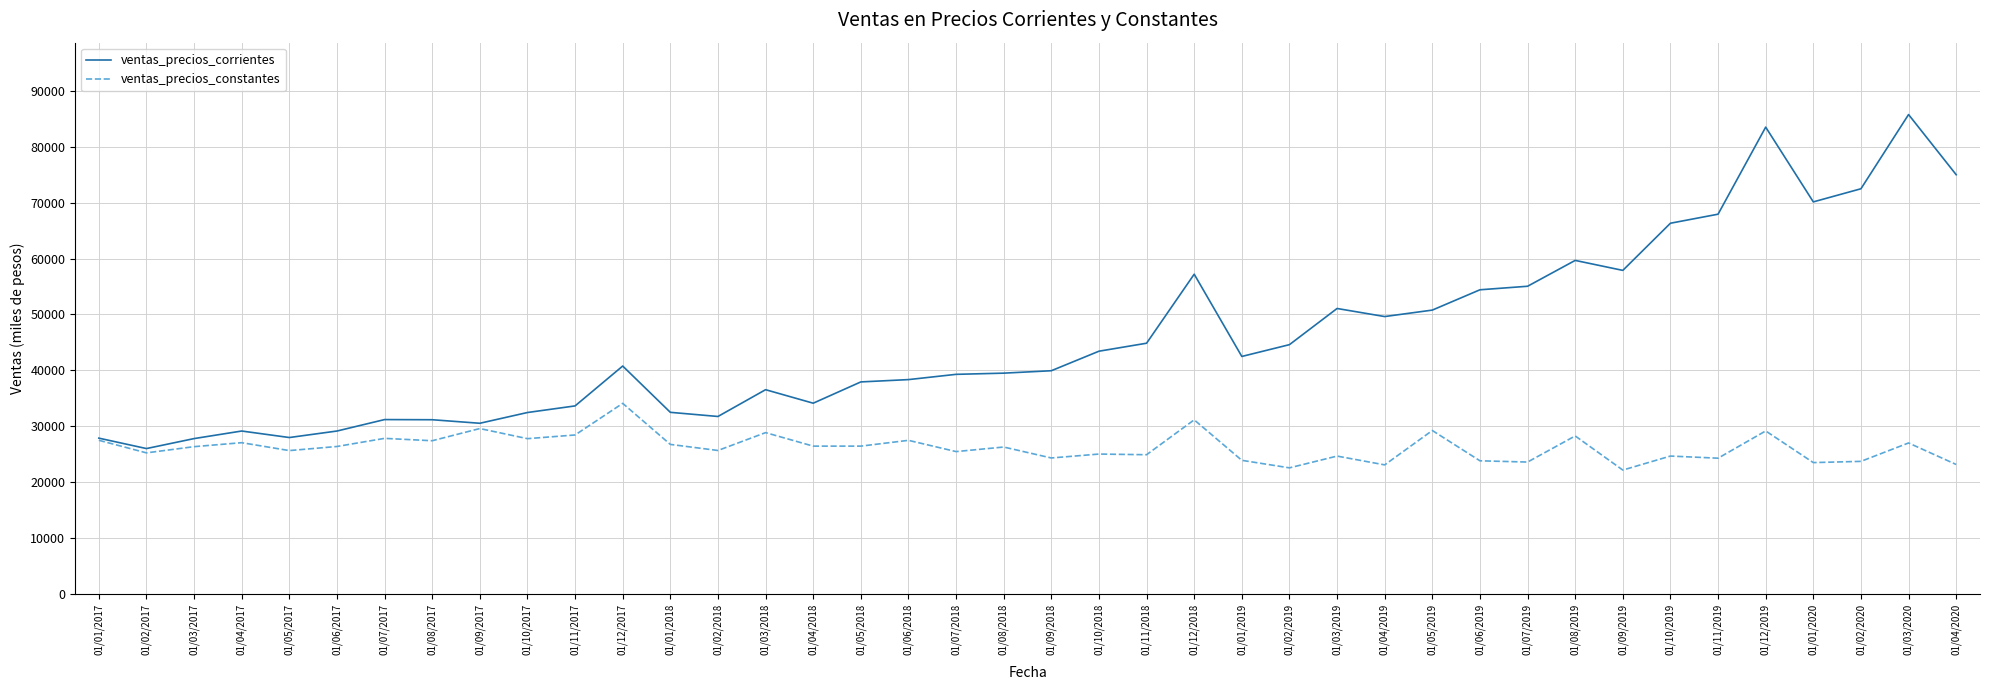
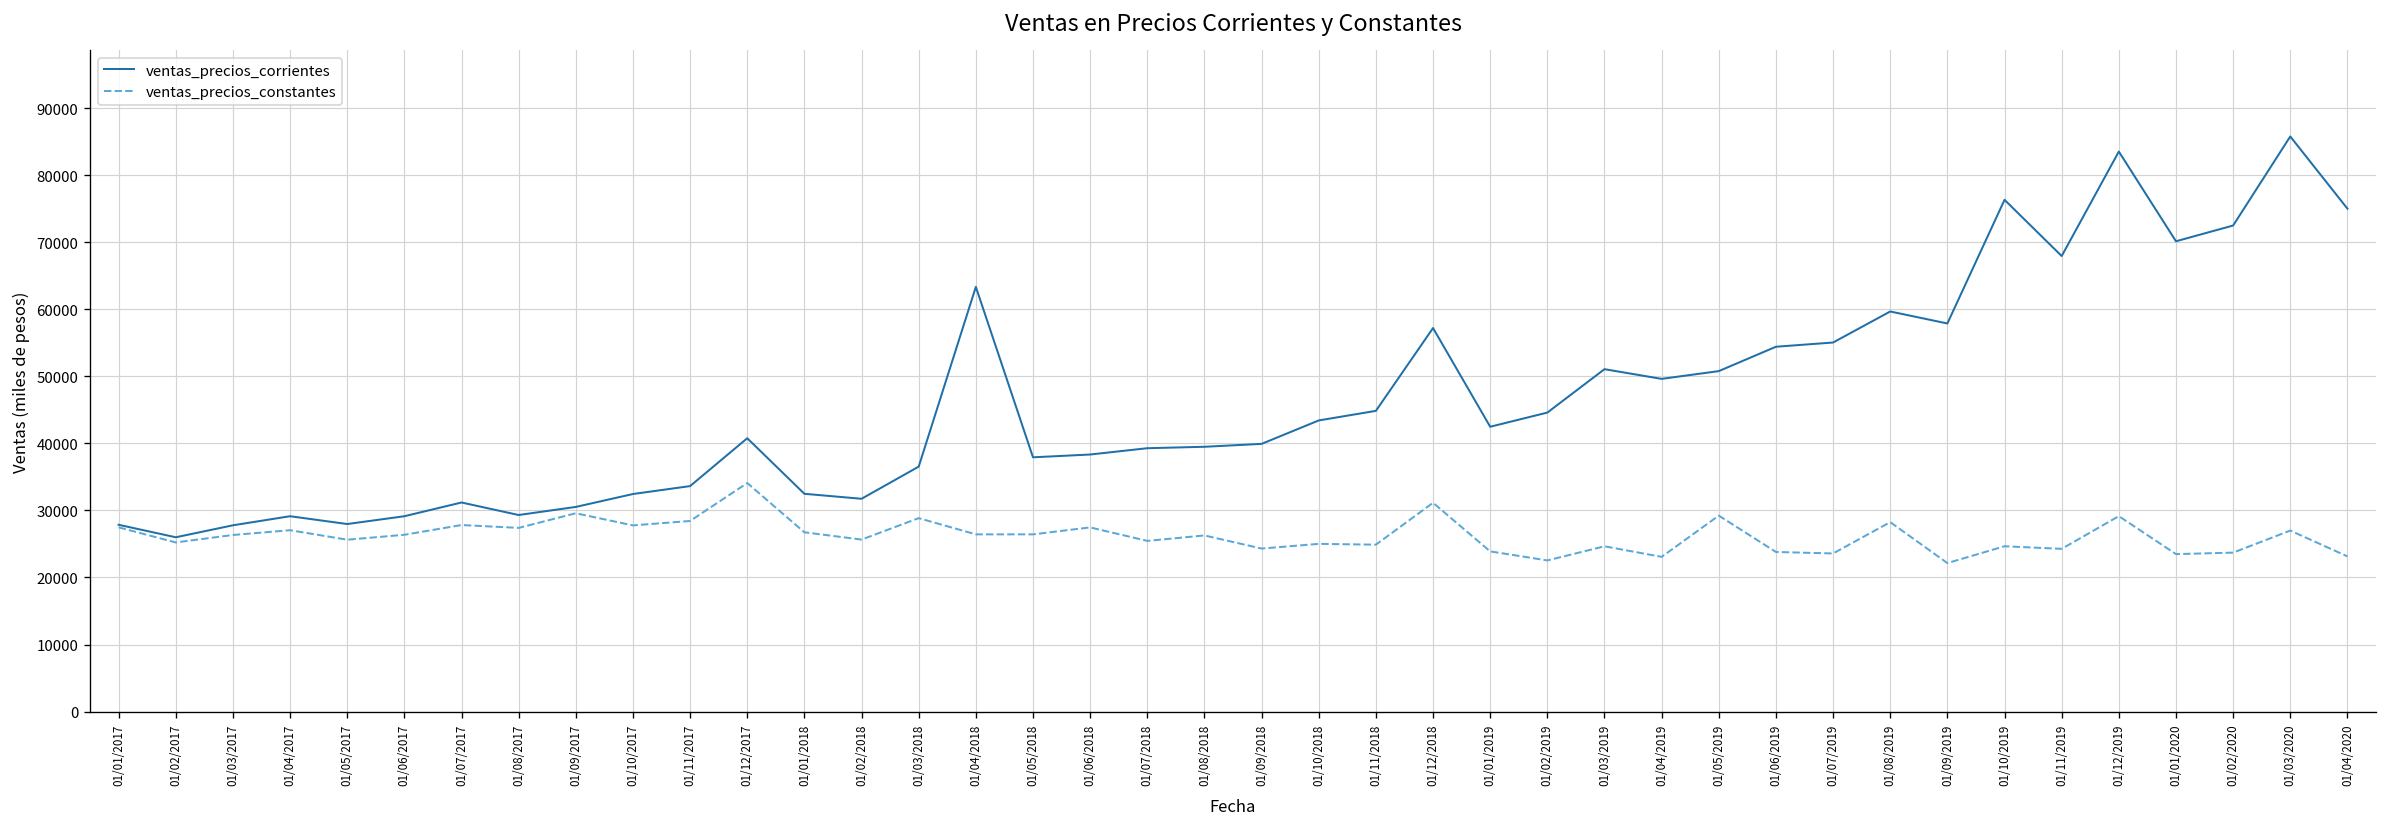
ventas_precios_corrientes, 01/08/2017: 31000 -> 29000
ventas_precios_corrientes, 01/04/2018: 34000 -> 63000
ventas_precios_corrientes, 01/10/2019: 66000 -> 76000
